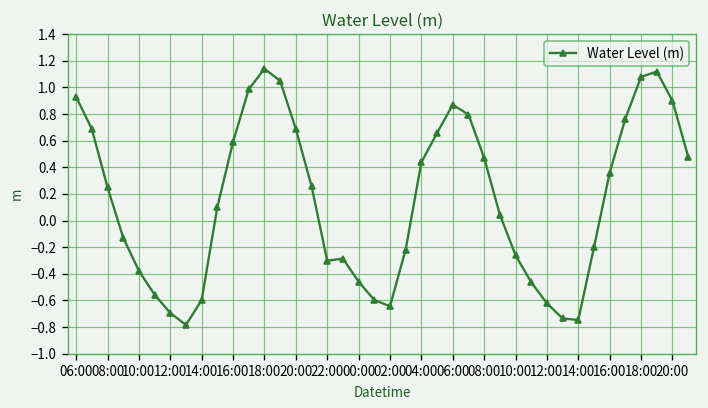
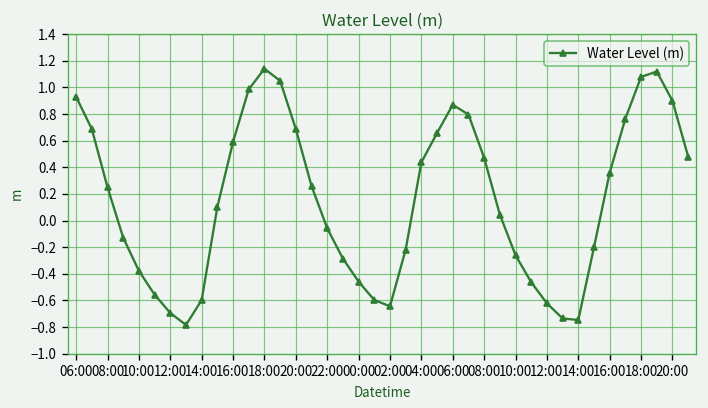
22:00: -0.30 -> -0.06
